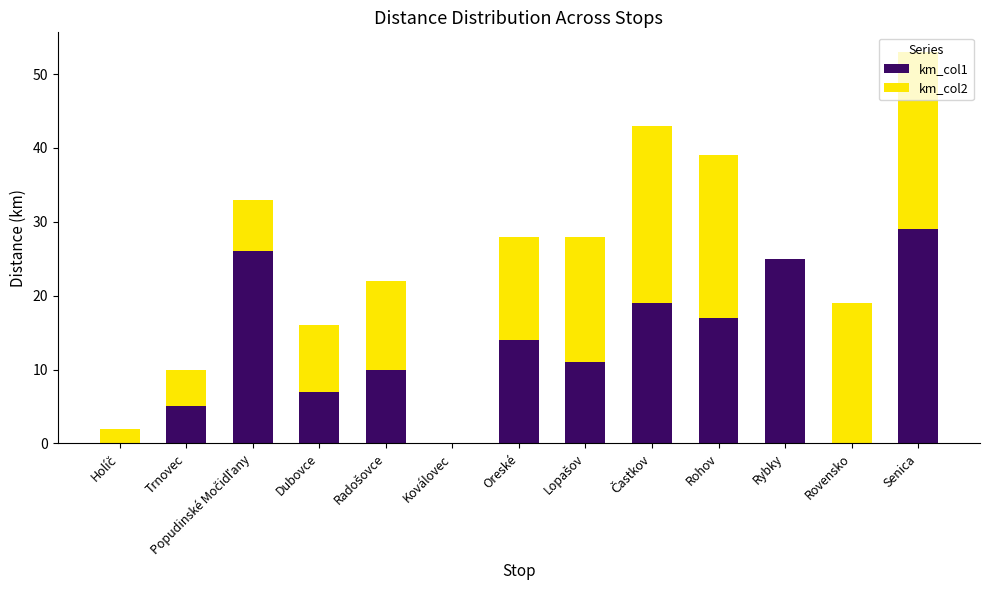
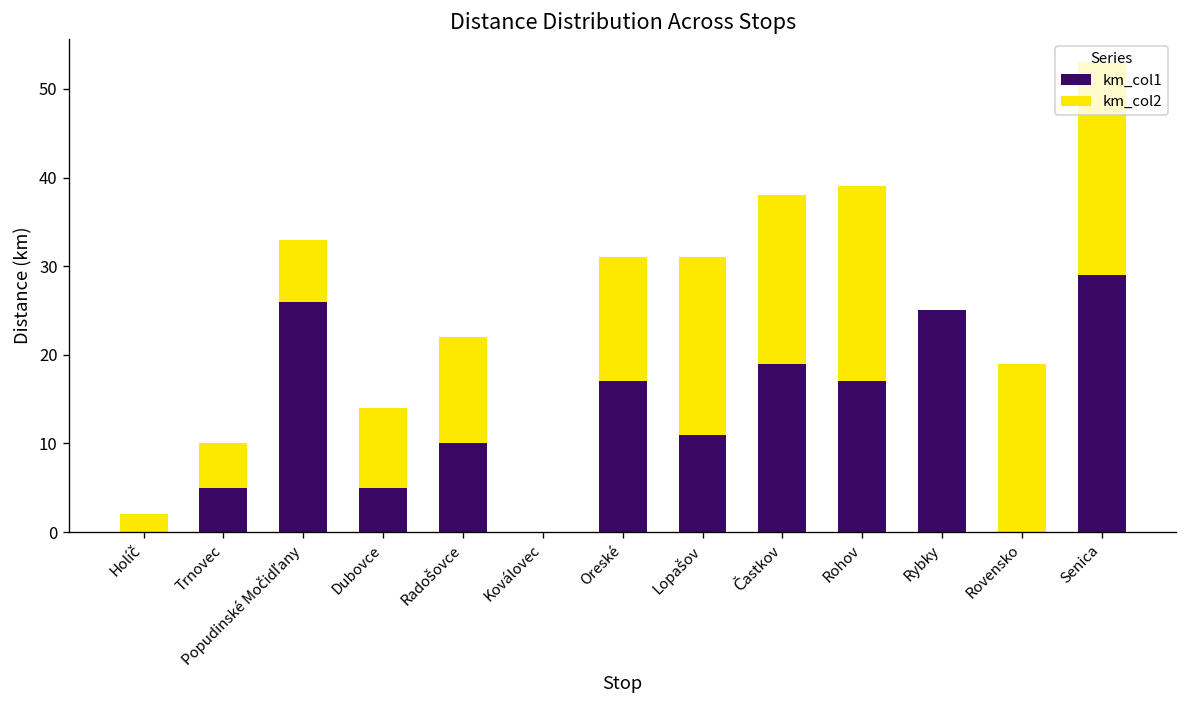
km_col1, Dubovce: 7 -> 5
km_col1, Oreské: 14 -> 17
km_col2, Lopašov: 17 -> 20
km_col2, Častkov: 24 -> 19
